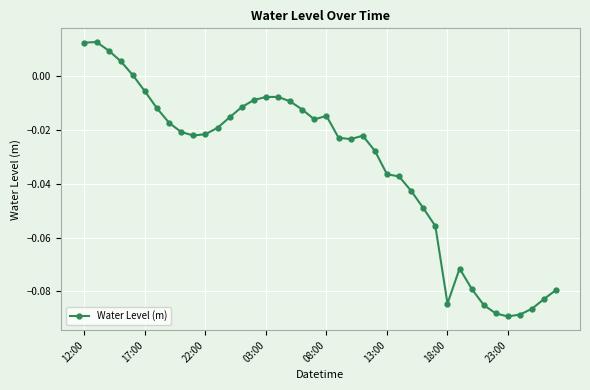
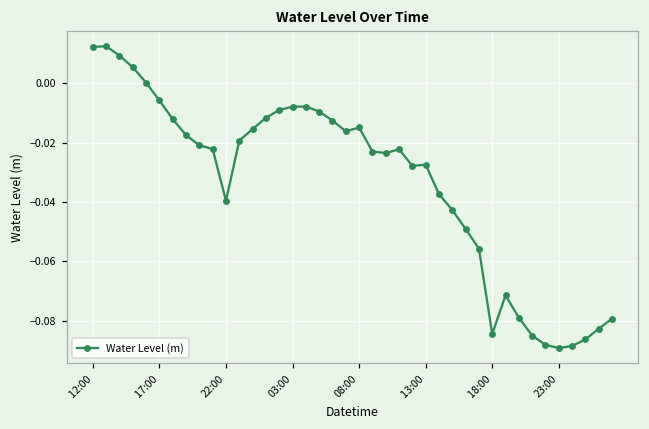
22:00: -0.022 -> -0.040
13:00: -0.036 -> -0.027
